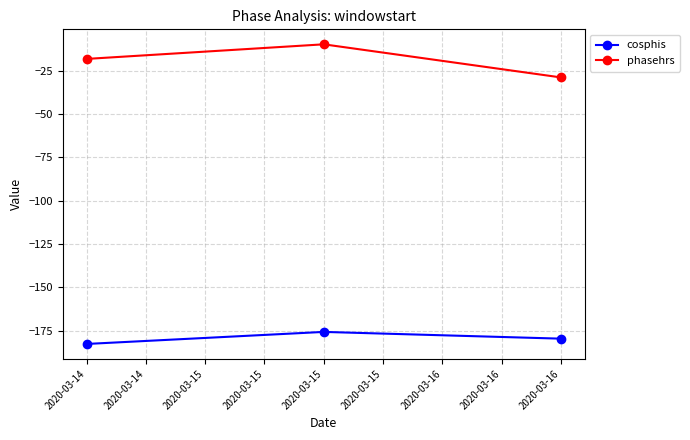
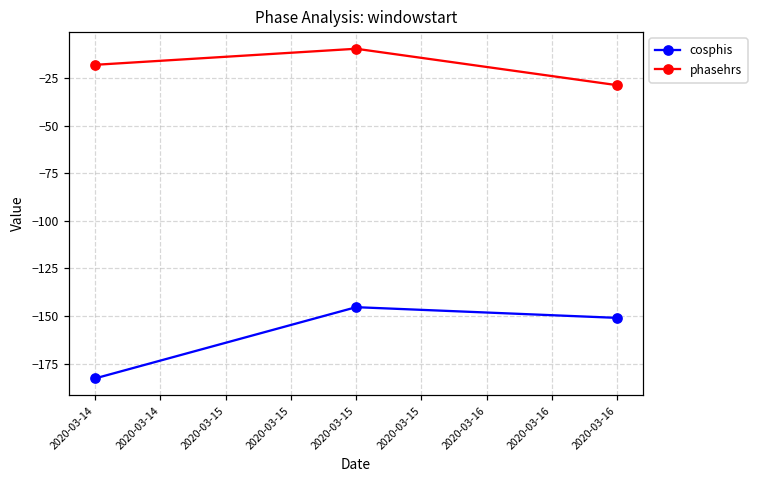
cosphis, 2020-03-15: -176 -> -145
cosphis, 2020-03-16: -180 -> -151
